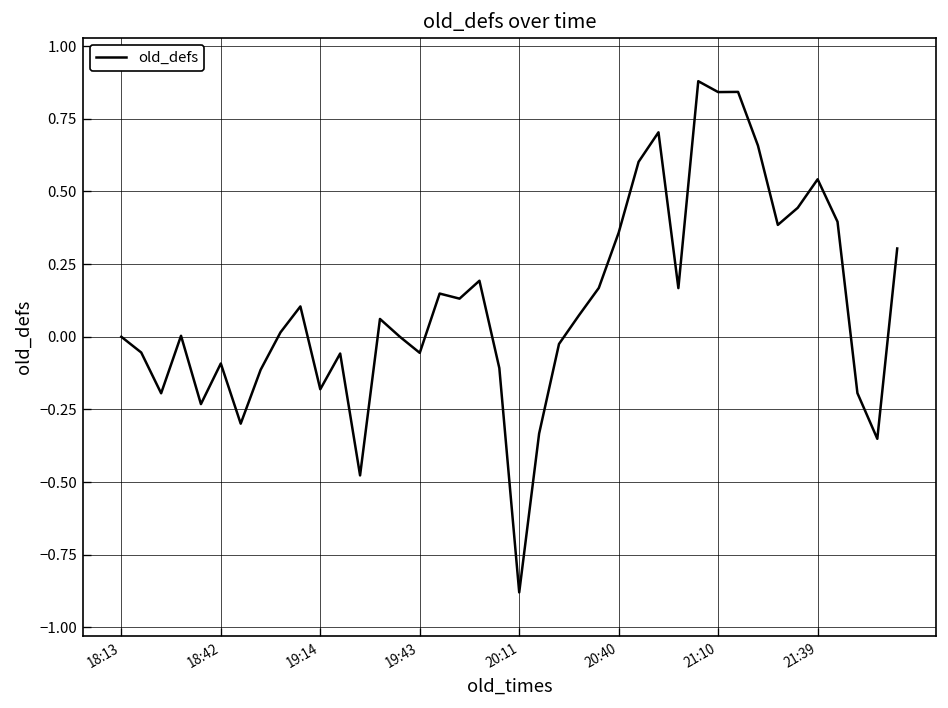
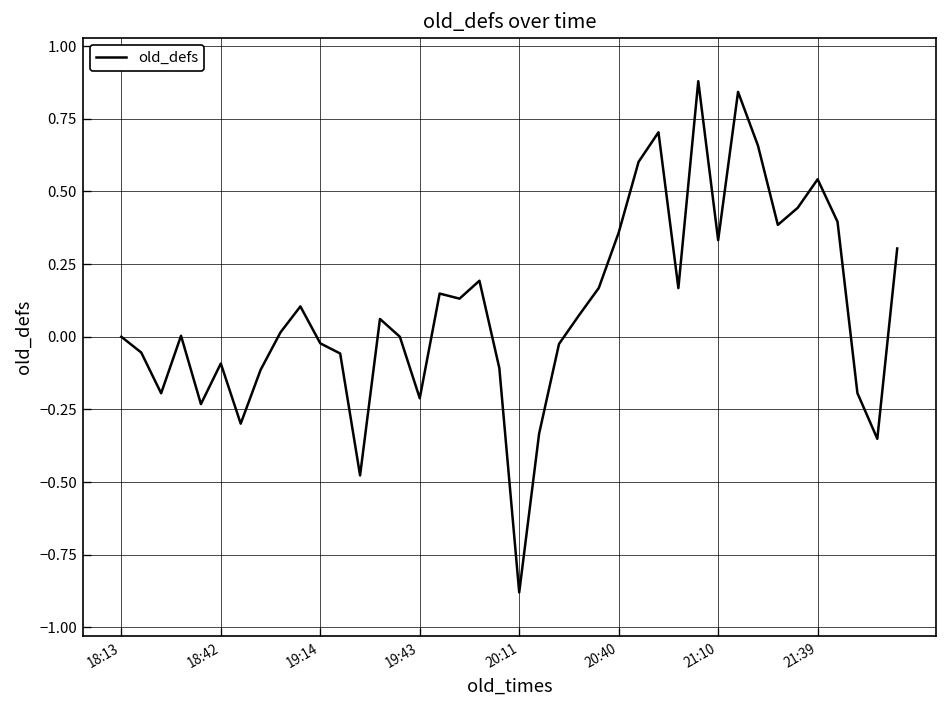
19:14: -0.18 -> -0.02
19:43: -0.06 -> -0.21
21:10: 0.84 -> 0.33
